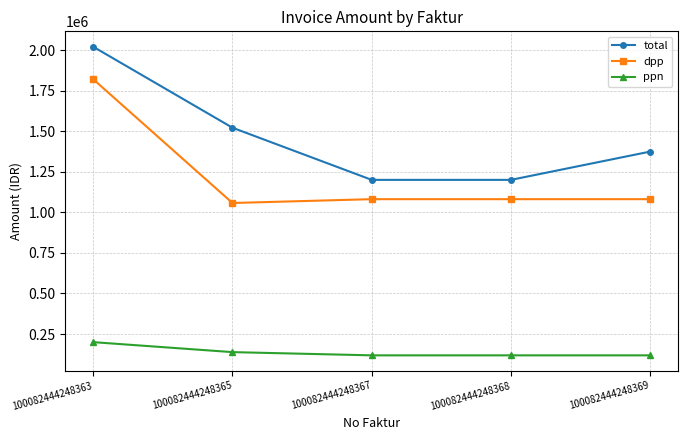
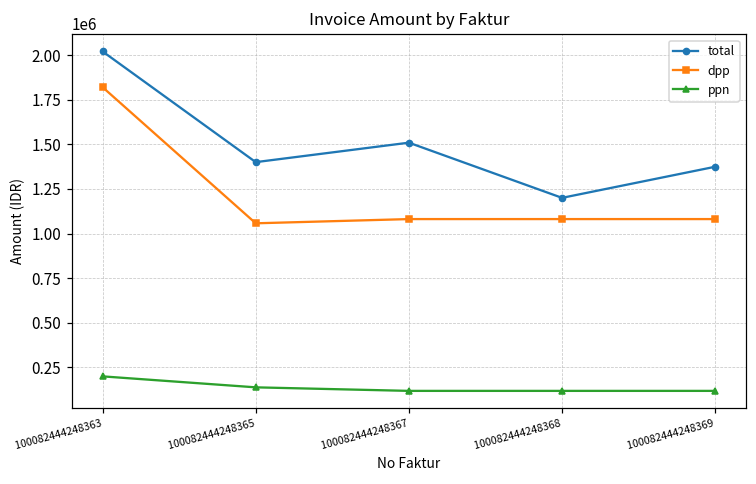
total, 100082444248365: 1520000 -> 1400000
total, 100082444248367: 1200000 -> 1510000
